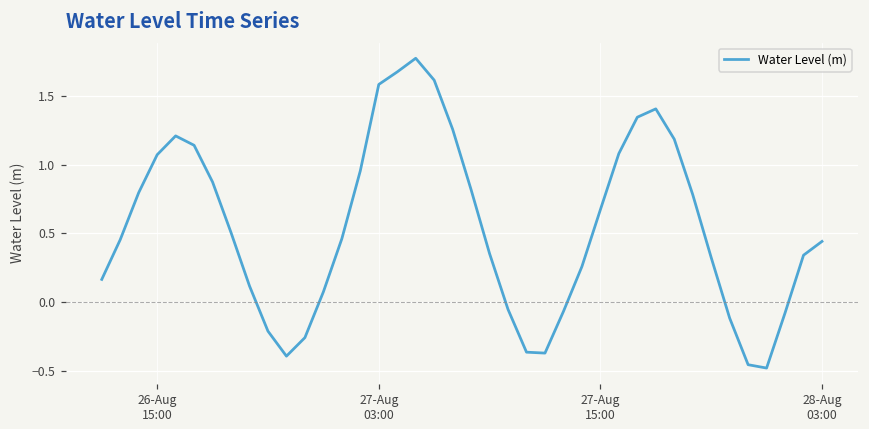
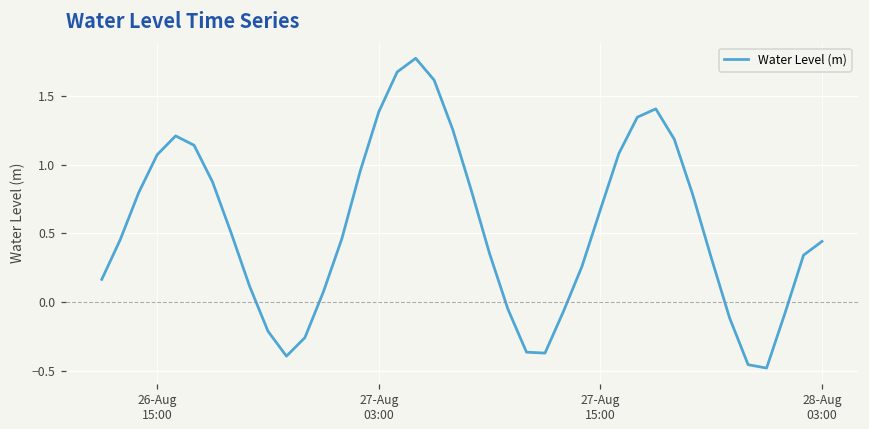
27-Aug 03:00: 1.58 -> 1.38
